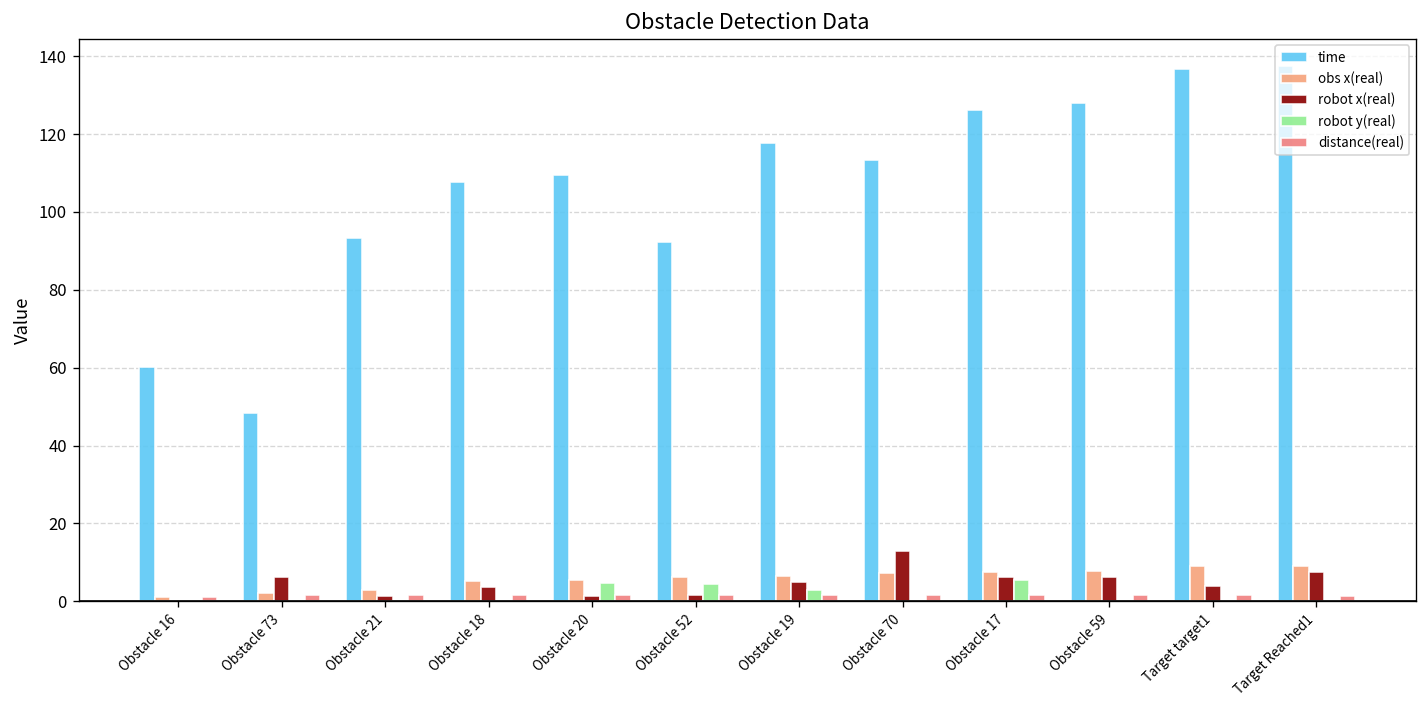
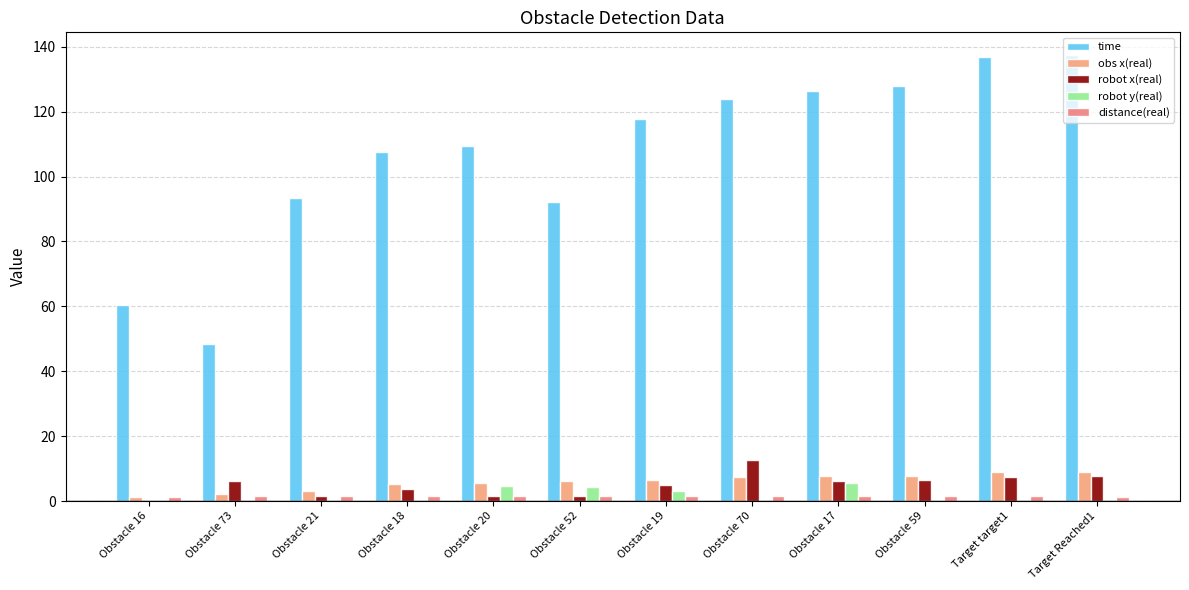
time, Obstacle 70: 113 -> 124
robot x(real), Target target1: 4 -> 8
